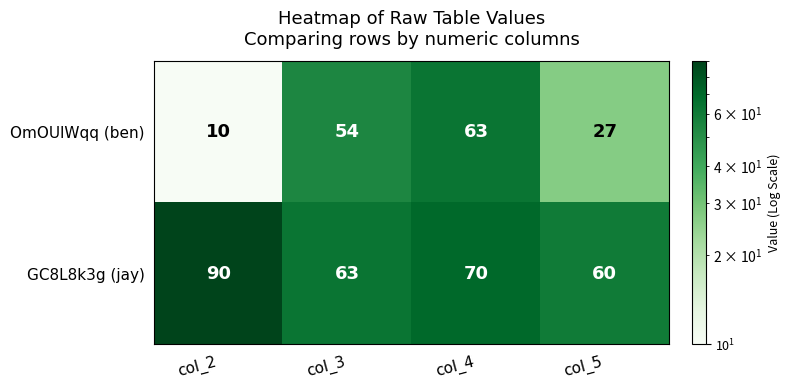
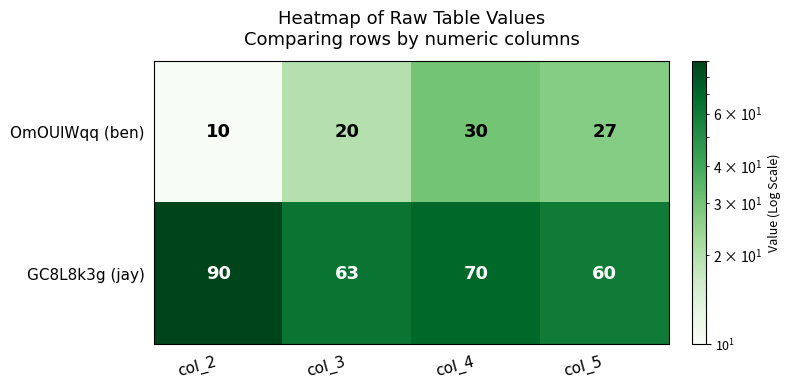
OmOUlWqq (ben), col_3: 54 -> 20
OmOUlWqq (ben), col_4: 63 -> 30
